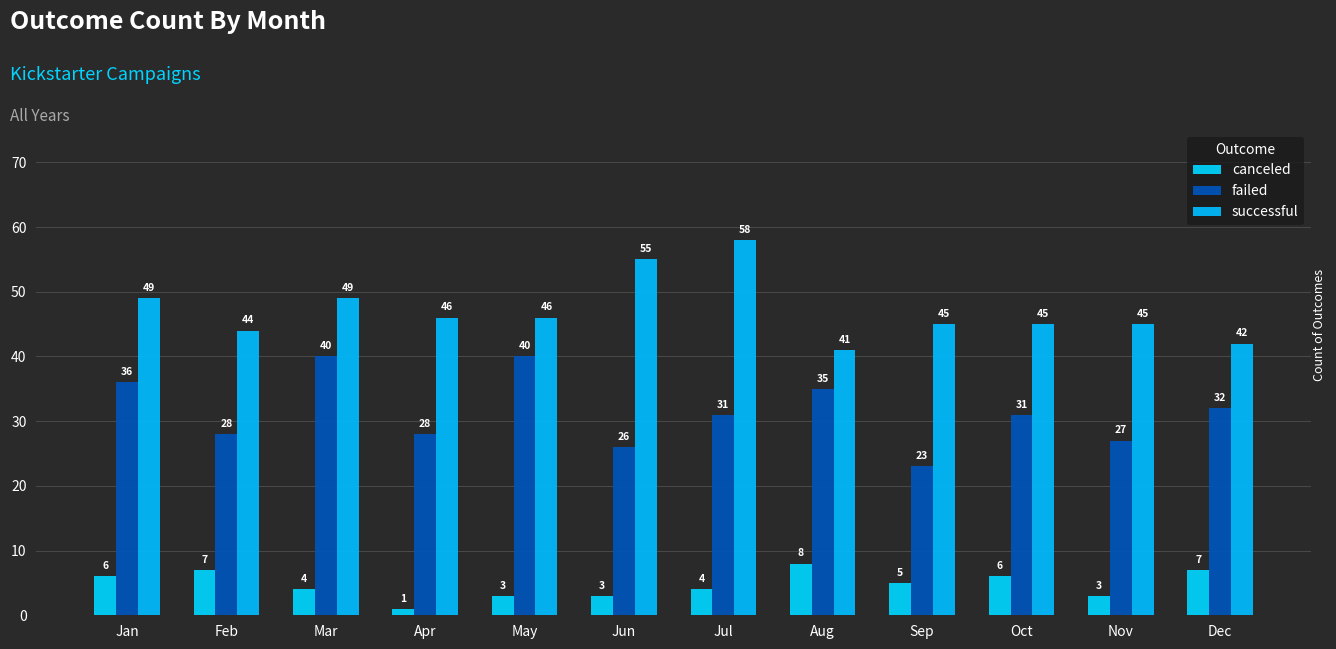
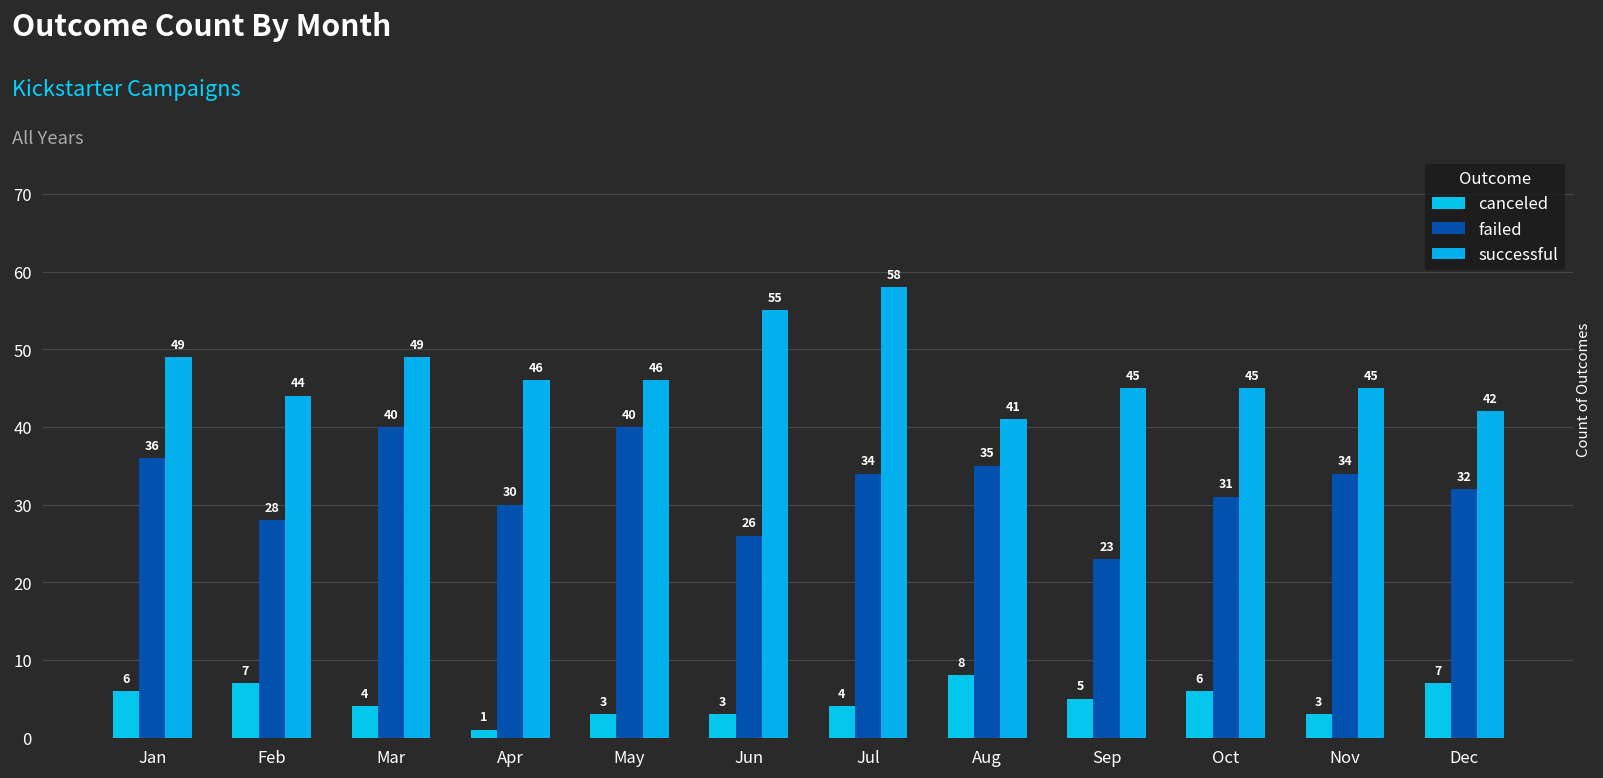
failed, Apr: 28 -> 30
failed, Jul: 31 -> 34
failed, Nov: 27 -> 34
